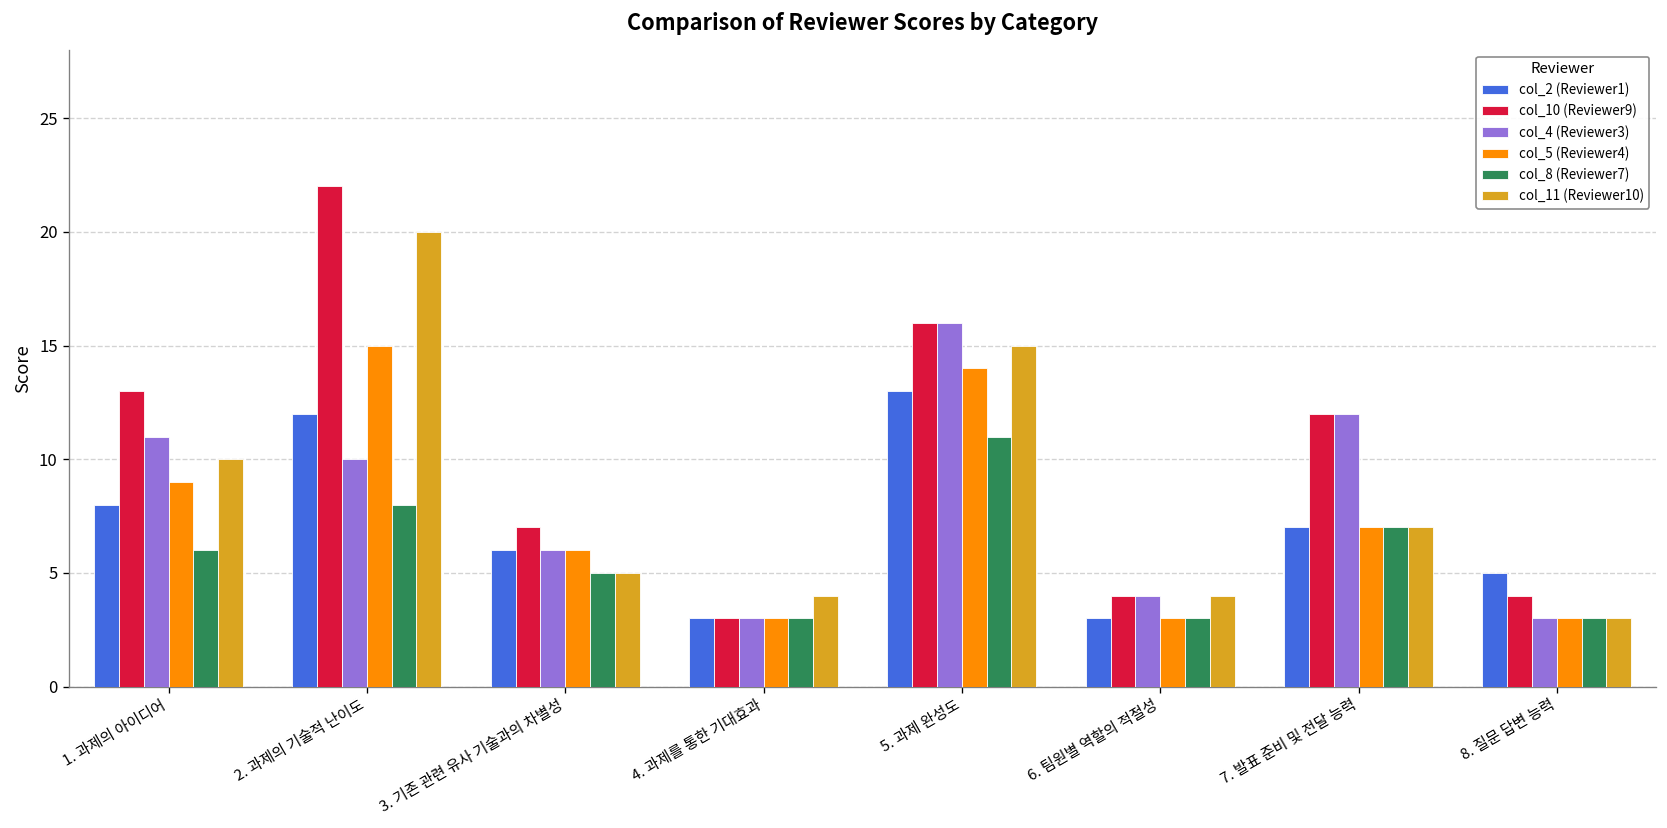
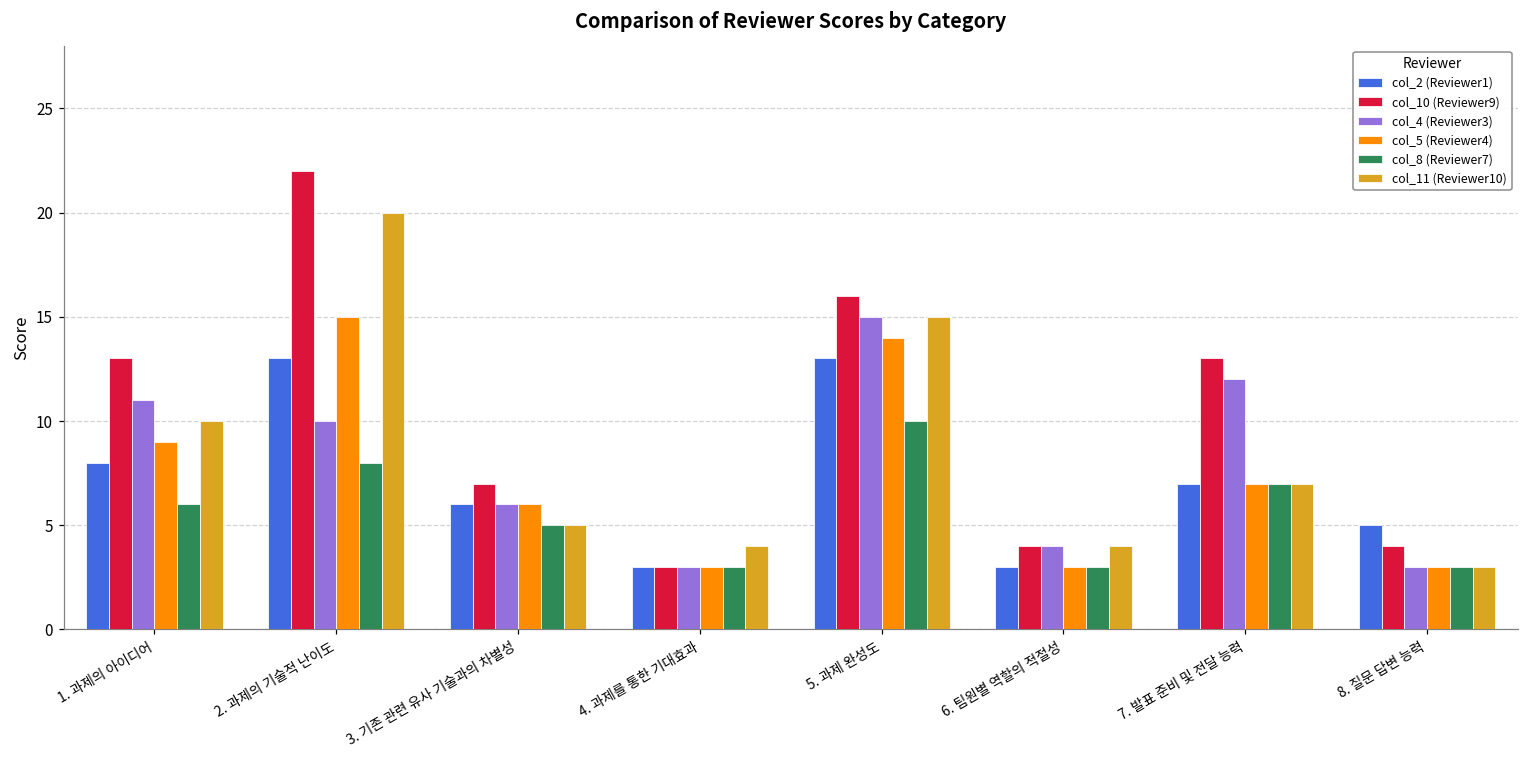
col_2 (Reviewer1), 2. 과제의 기술적 난이도: 12 -> 13
col_4 (Reviewer3), 5. 과제 완성도: 16 -> 15
col_8 (Reviewer7), 5. 과제 완성도: 11 -> 10
col_10 (Reviewer9), 7. 발표 준비 및 전달 능력: 12 -> 13
